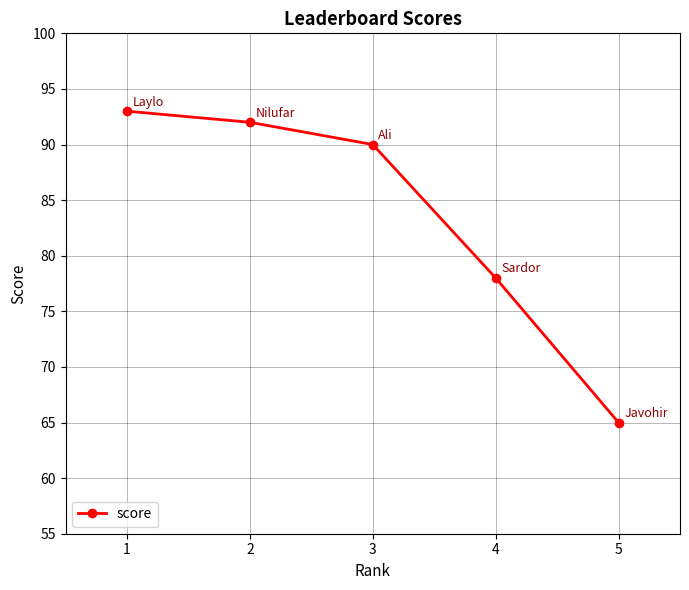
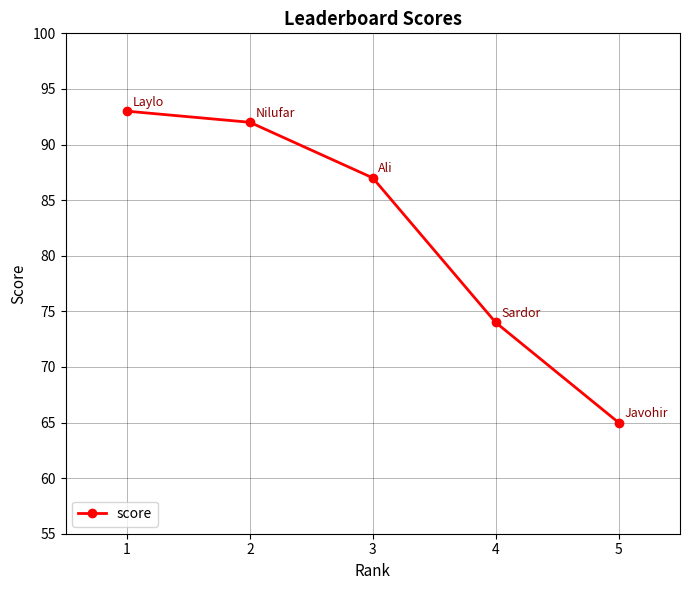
3: 90 -> 87
4: 78 -> 74
